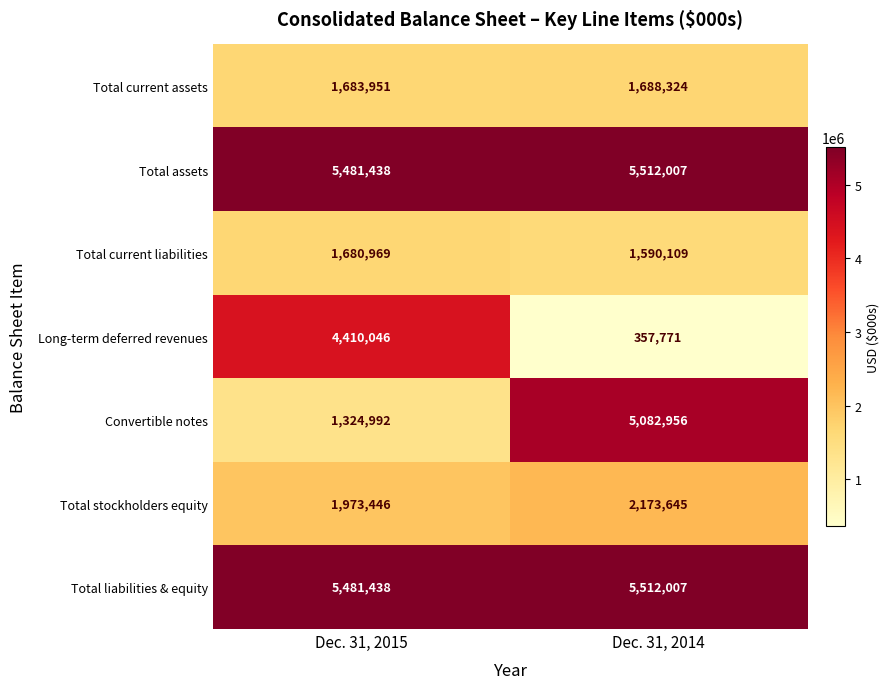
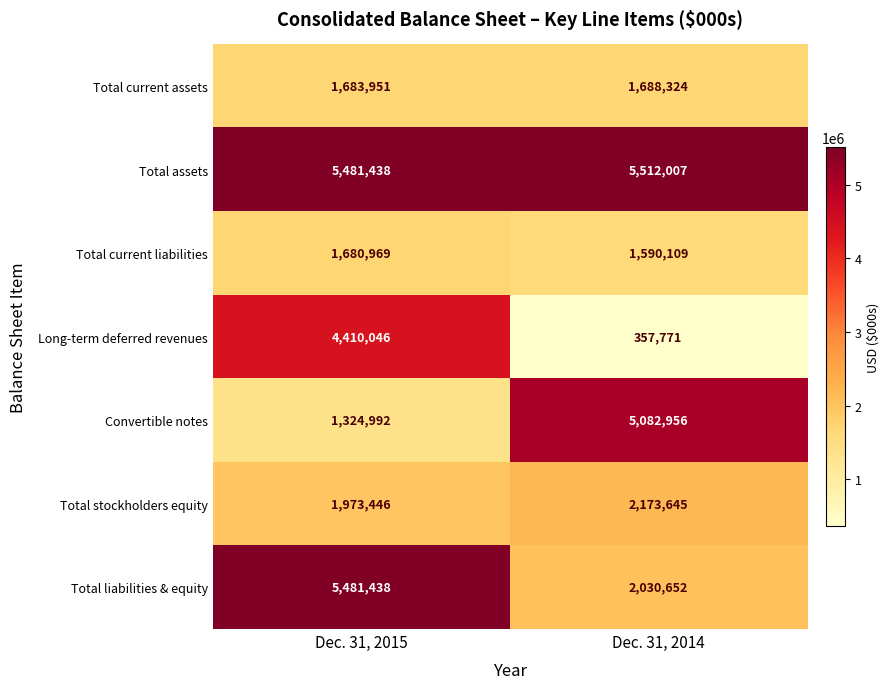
Total liabilities & equity, Dec. 31, 2014: 5,512,007 -> 2,030,652
